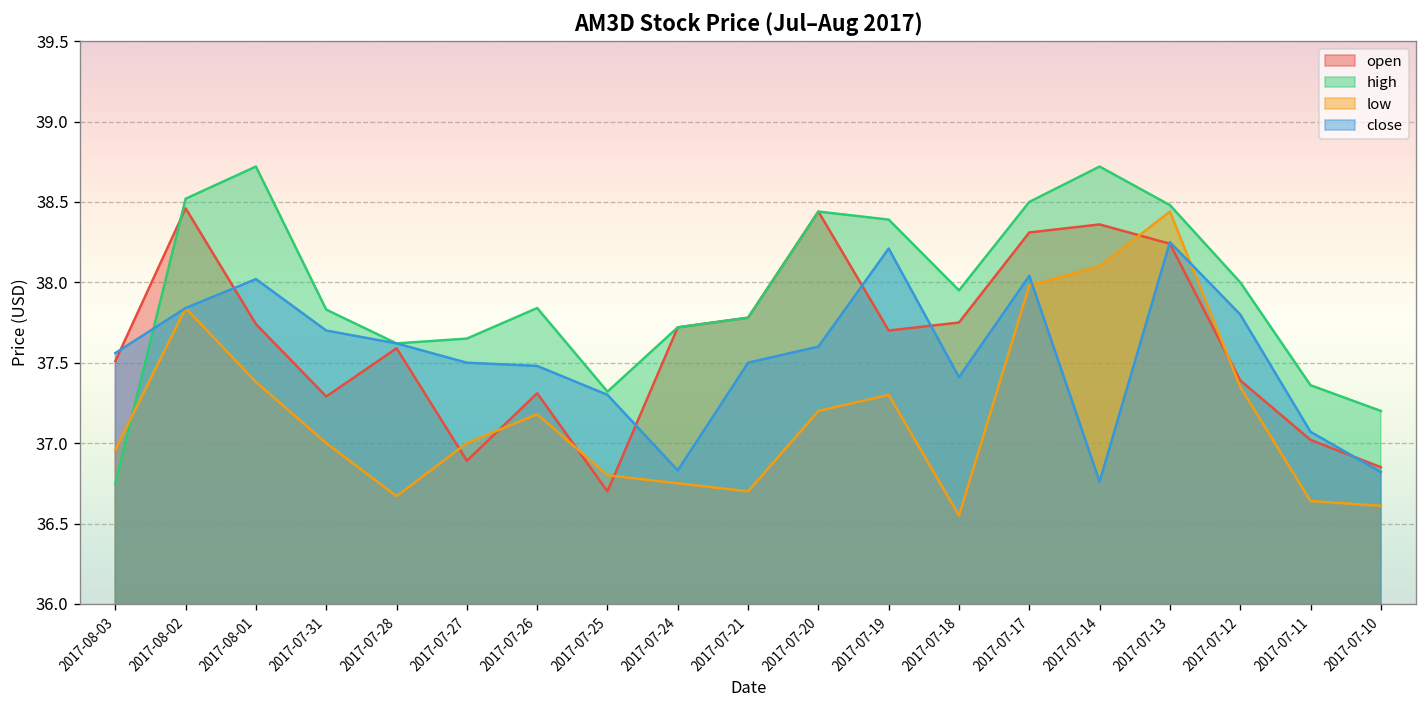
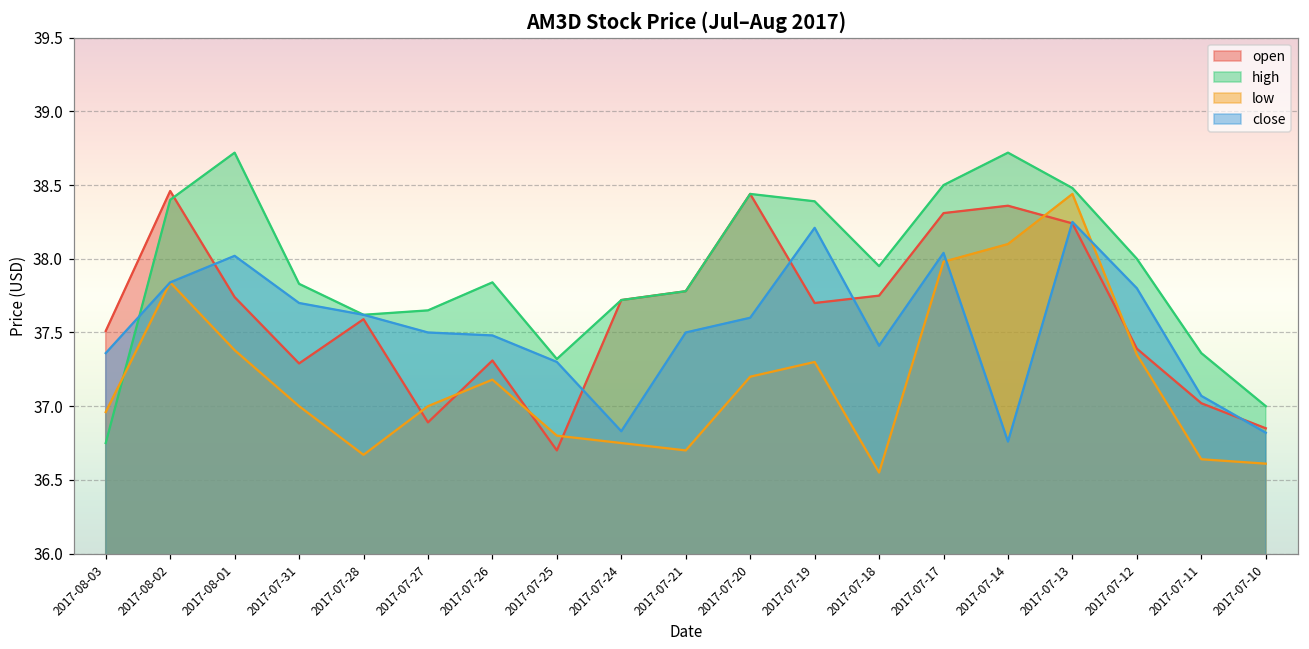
close, 2017-08-03: 37.56 -> 37.36
high, 2017-08-02: 38.52 -> 38.40
high, 2017-07-10: 37.2 -> 37.0
